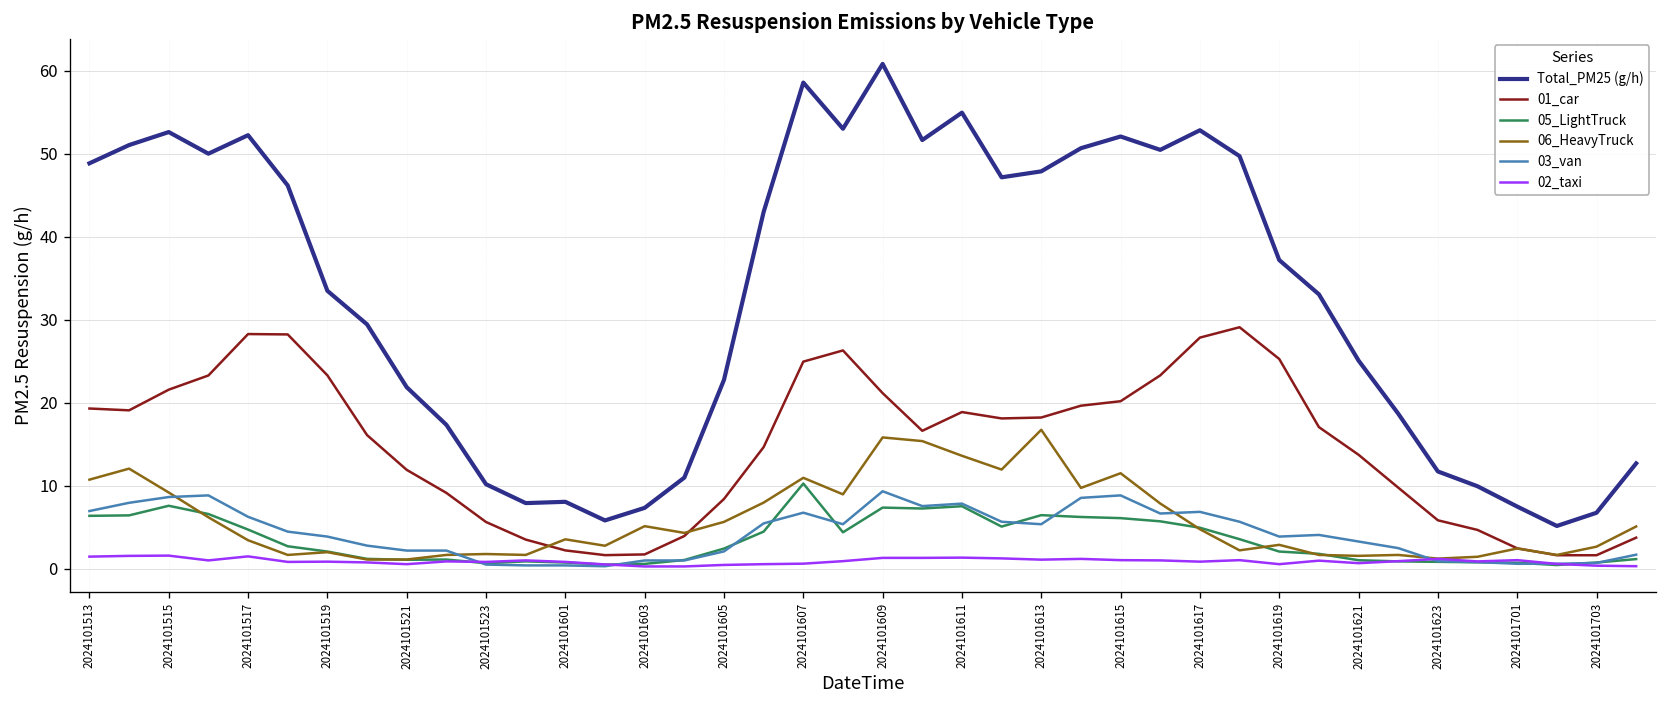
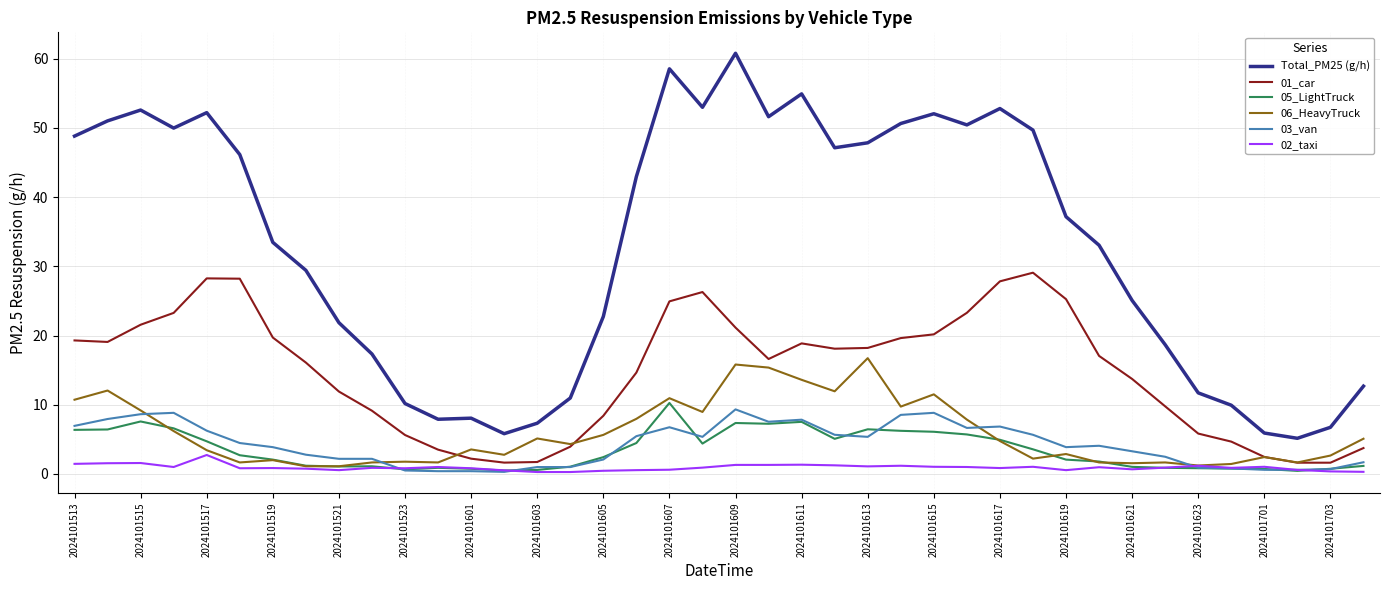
02_taxi, 2024101517: 1 -> 3
01_car, 2024101519: 23 -> 20
Total_PM25 (g/h), 2024101701: 7 -> 6
